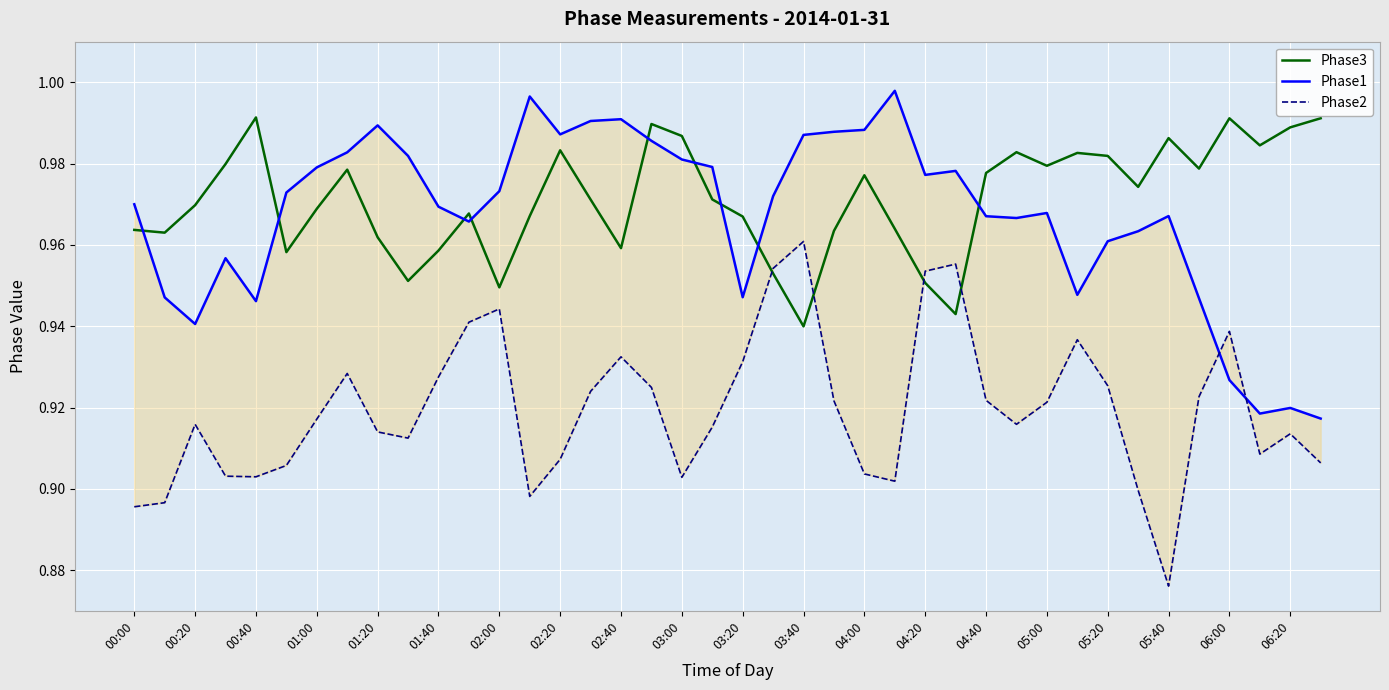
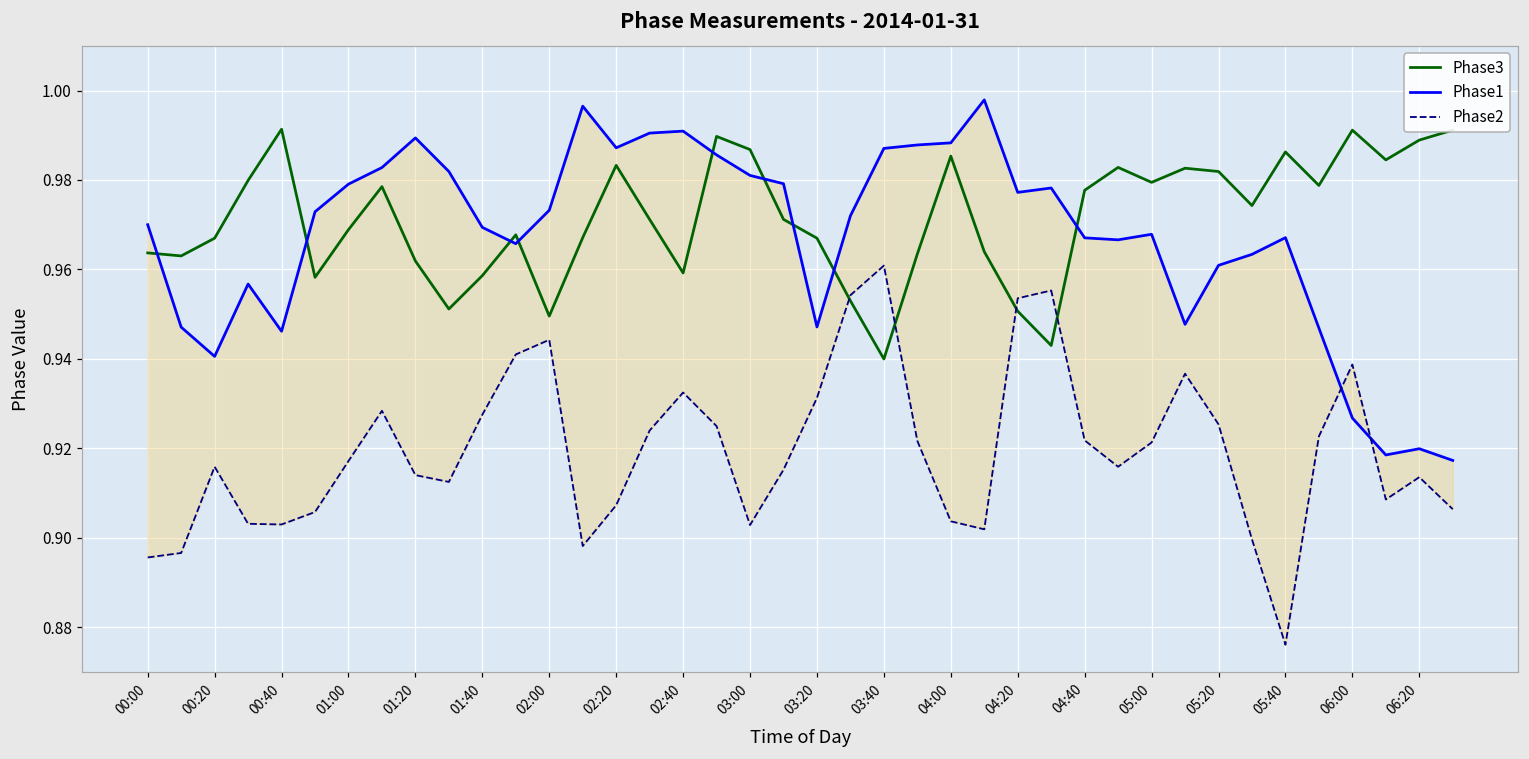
Phase3, 00:20: 0.970 -> 0.967
Phase3, 04:00: 0.977 -> 0.985
